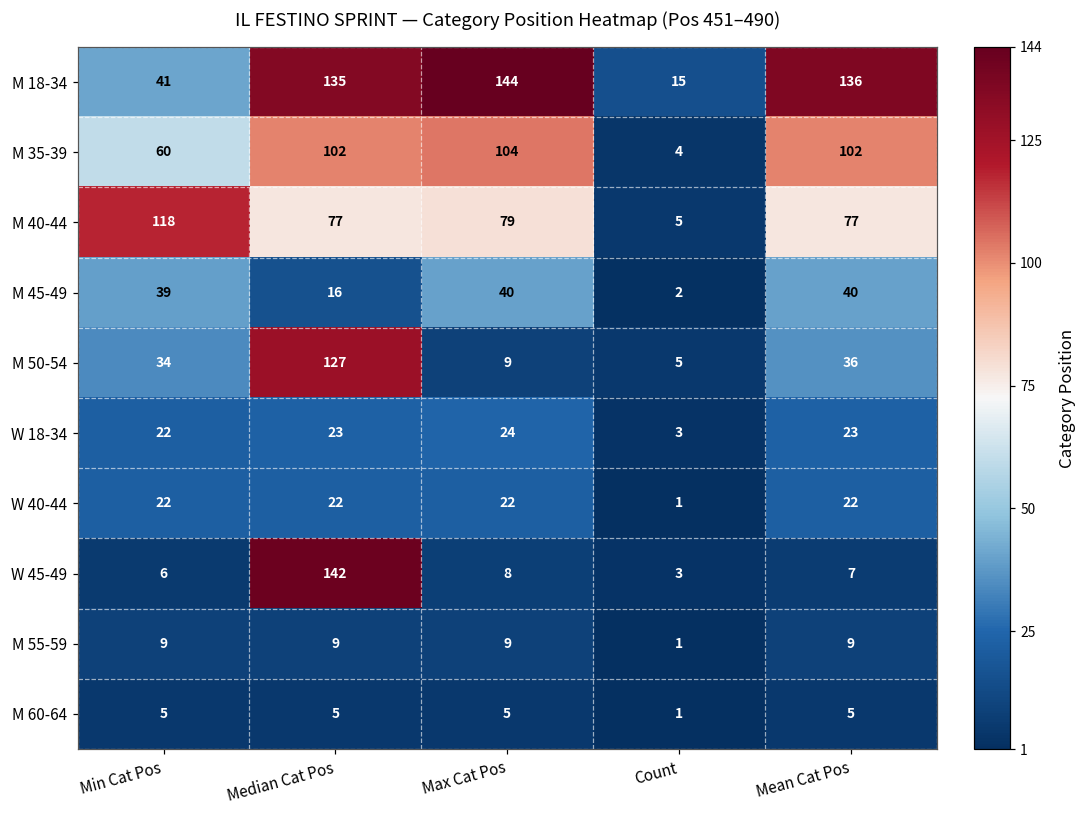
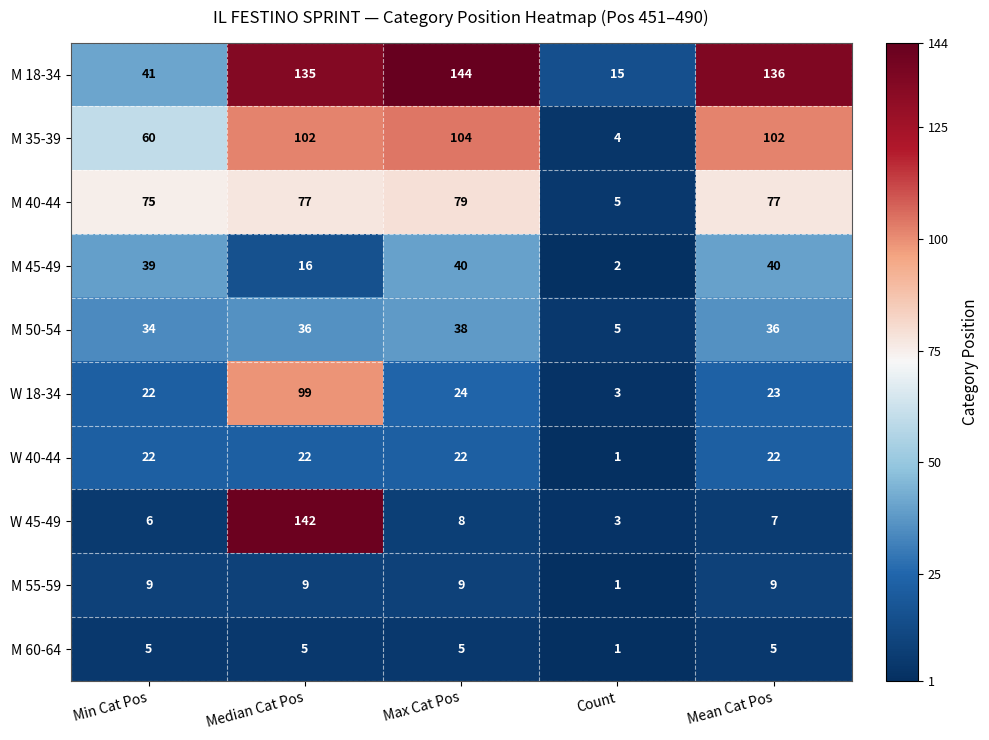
M 40-44, Min Cat Pos: 118 -> 75
M 50-54, Median Cat Pos: 127 -> 36
M 50-54, Max Cat Pos: 9 -> 38
W 18-34, Median Cat Pos: 23 -> 99
